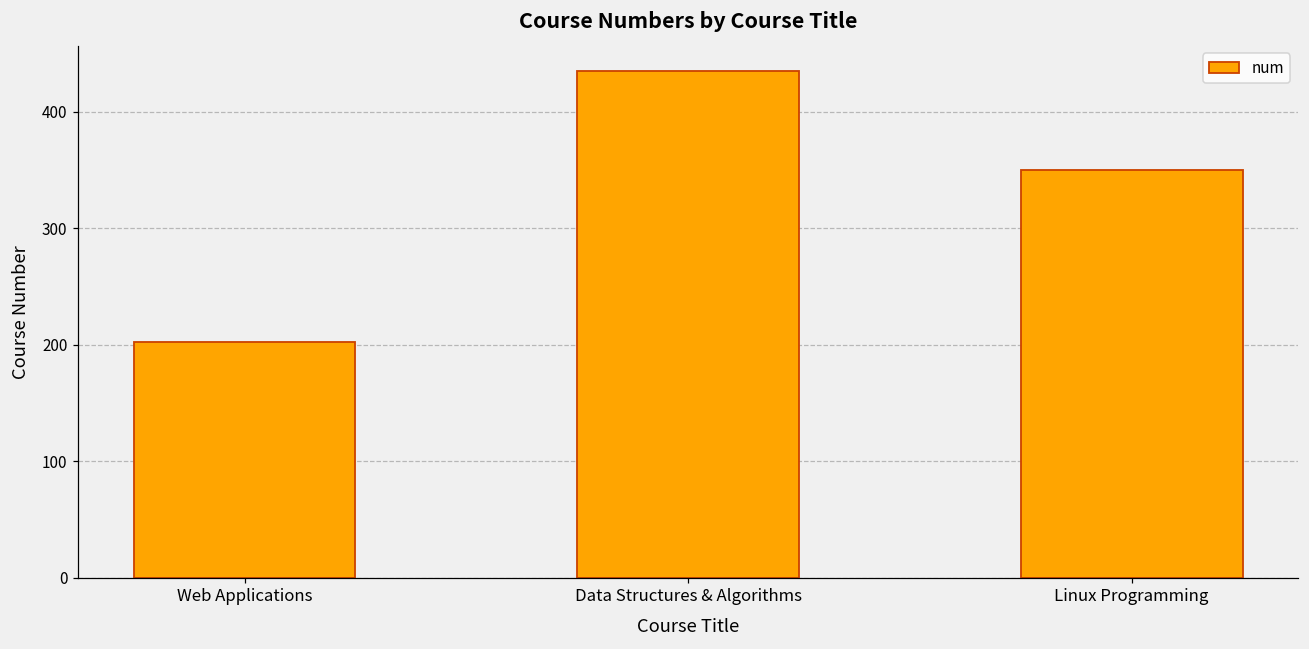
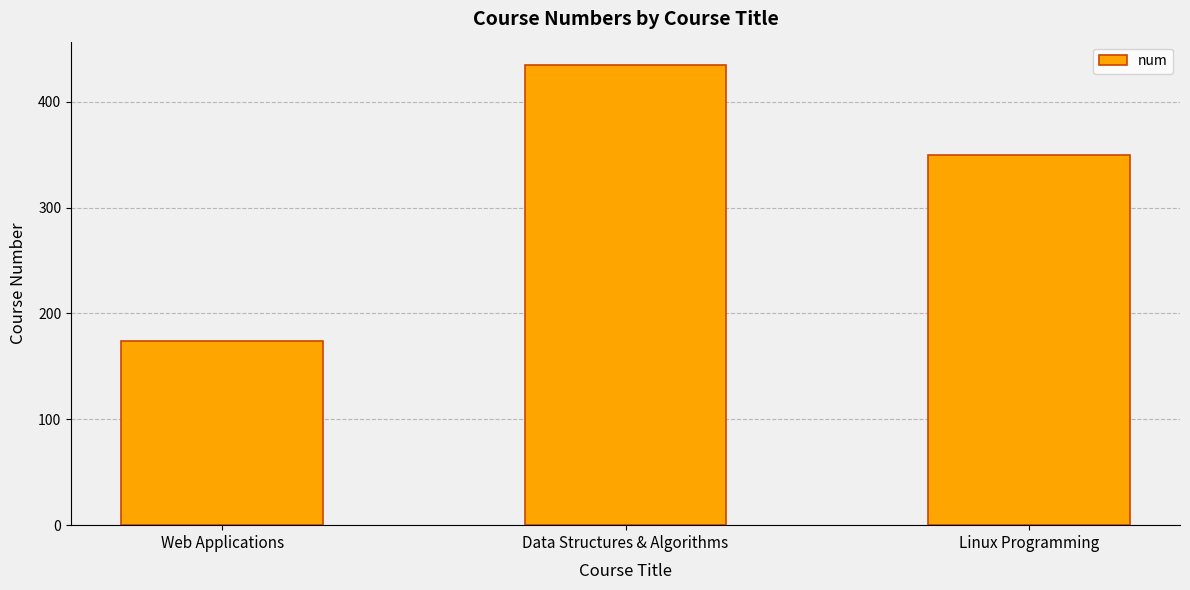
Web Applications: 202 -> 174
